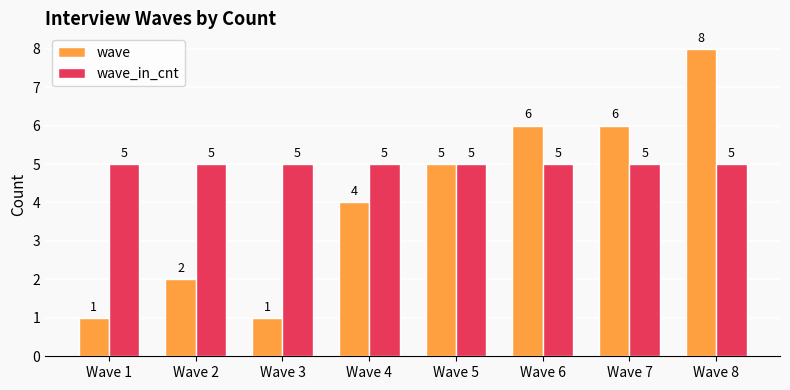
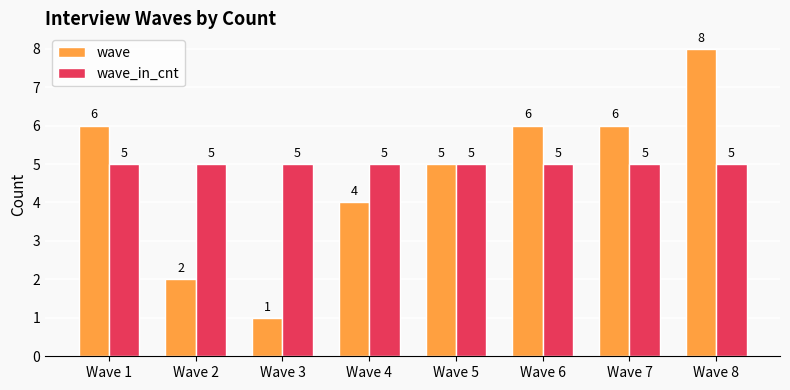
wave, Wave 1: 1 -> 6
